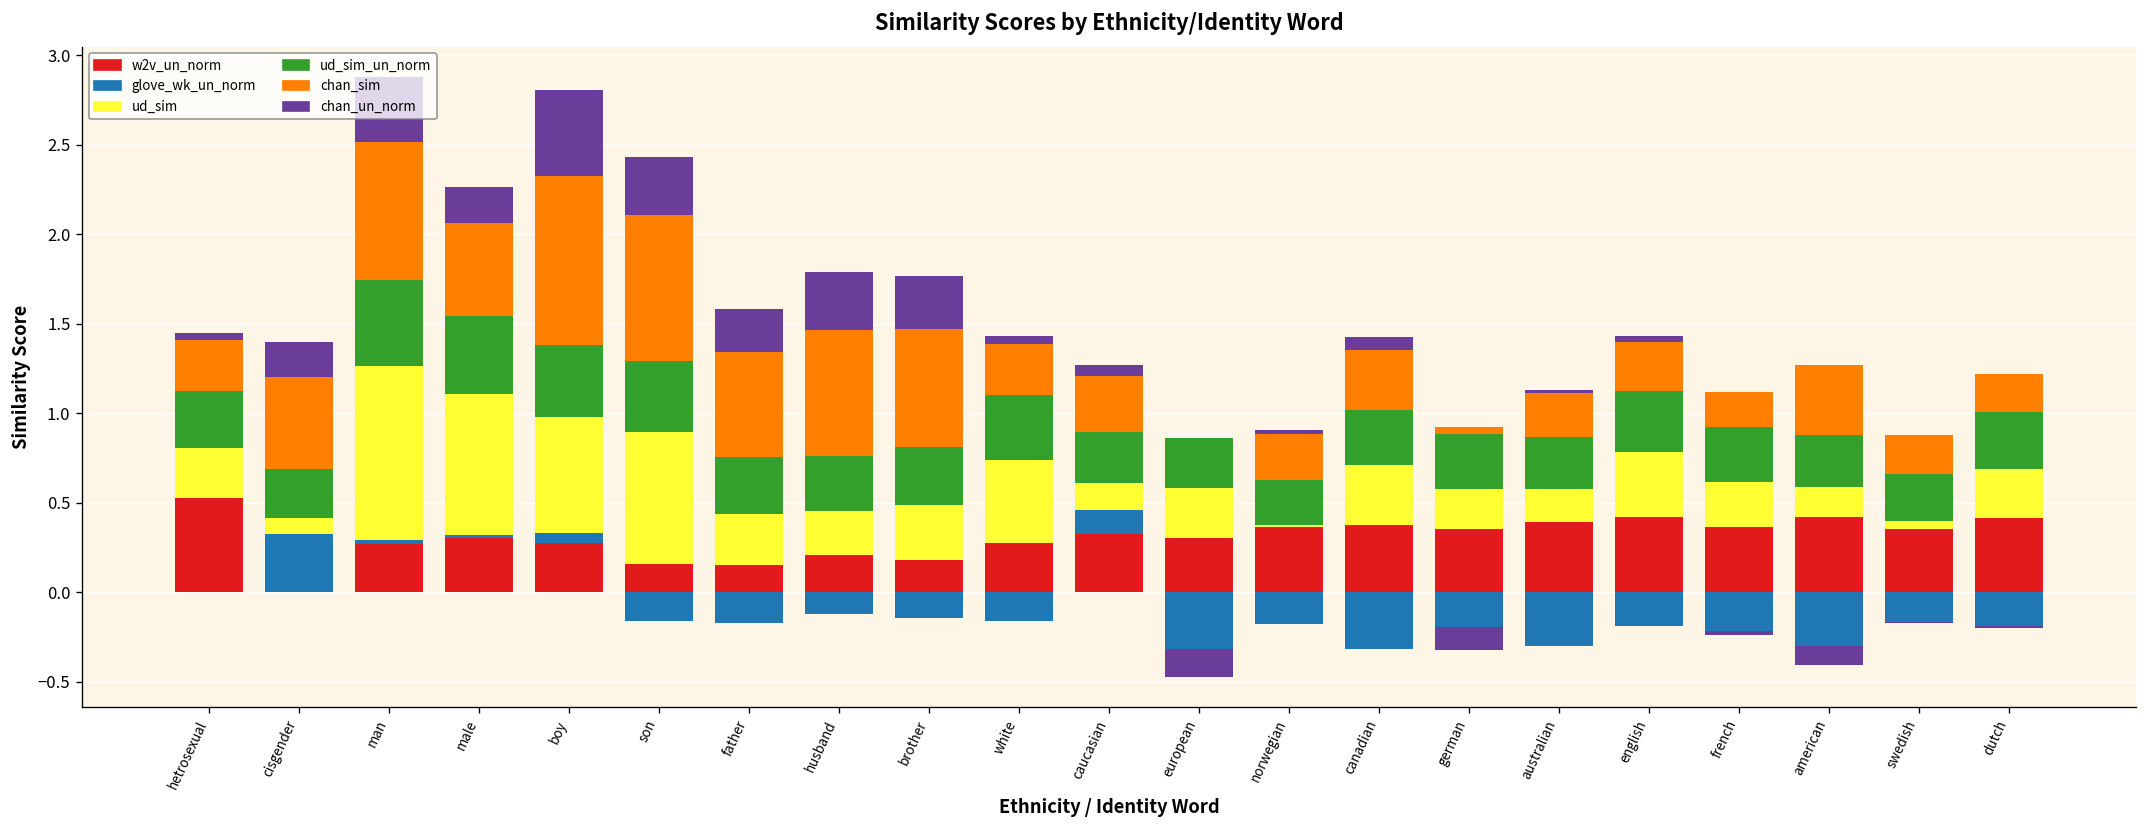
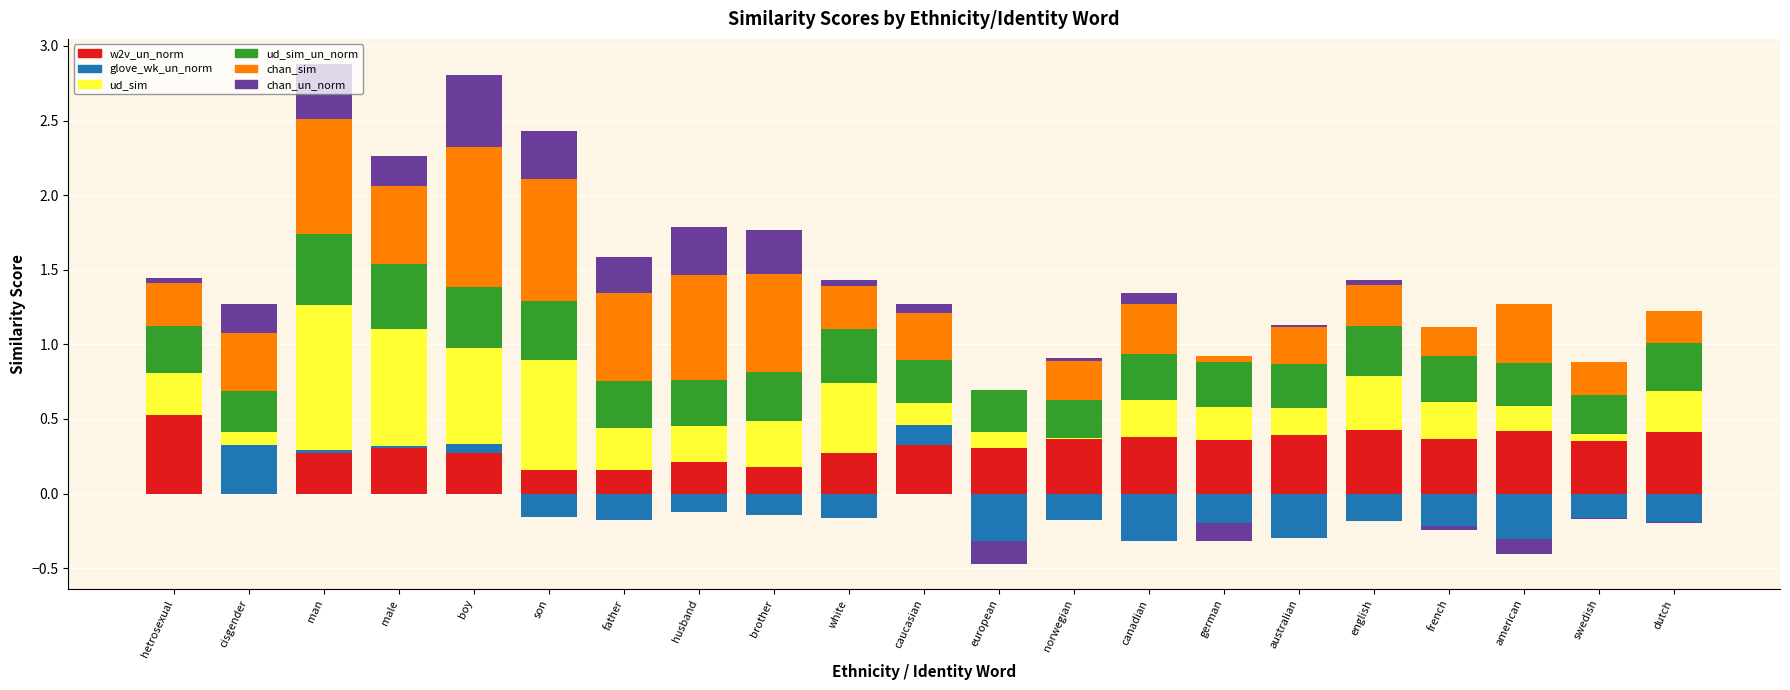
chan_sim, cisgender: 0.52 -> 0.39
ud_sim, european: 0.28 -> 0.11
ud_sim, canadian: 0.33 -> 0.25
